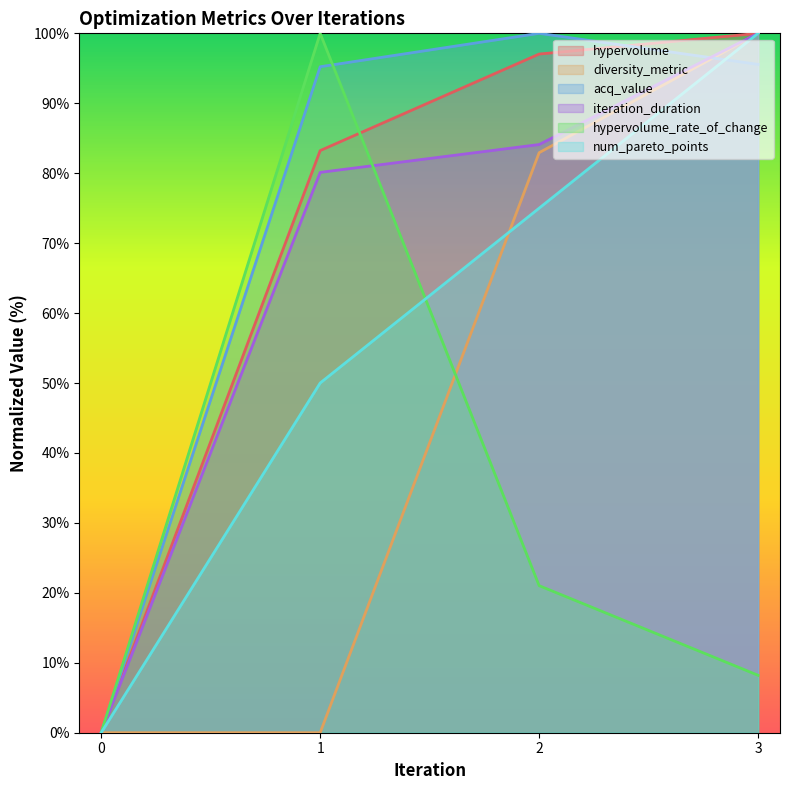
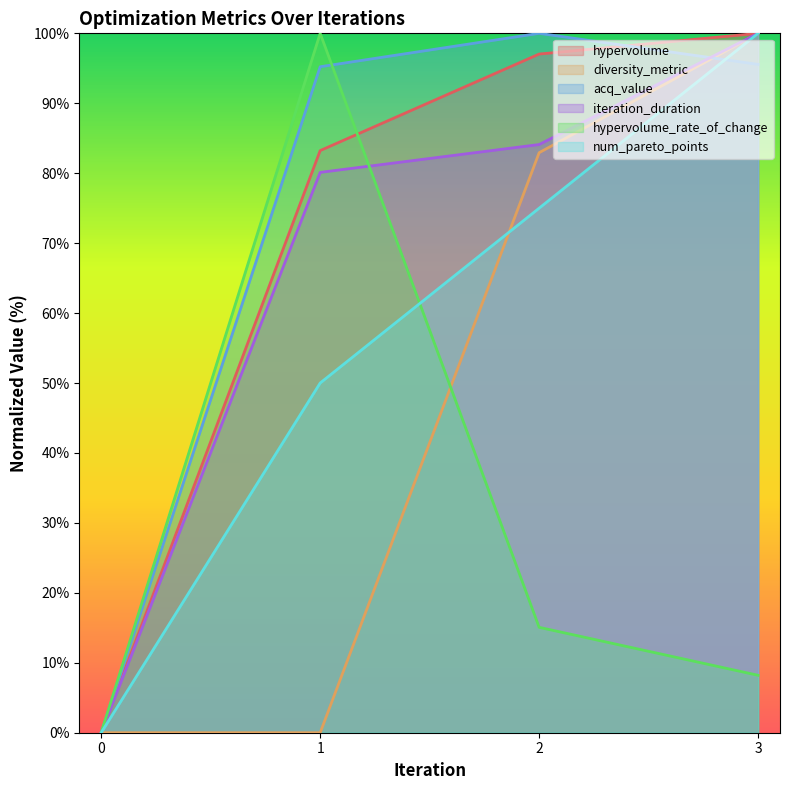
hypervolume_rate_of_change, 2: 21% -> 15%
